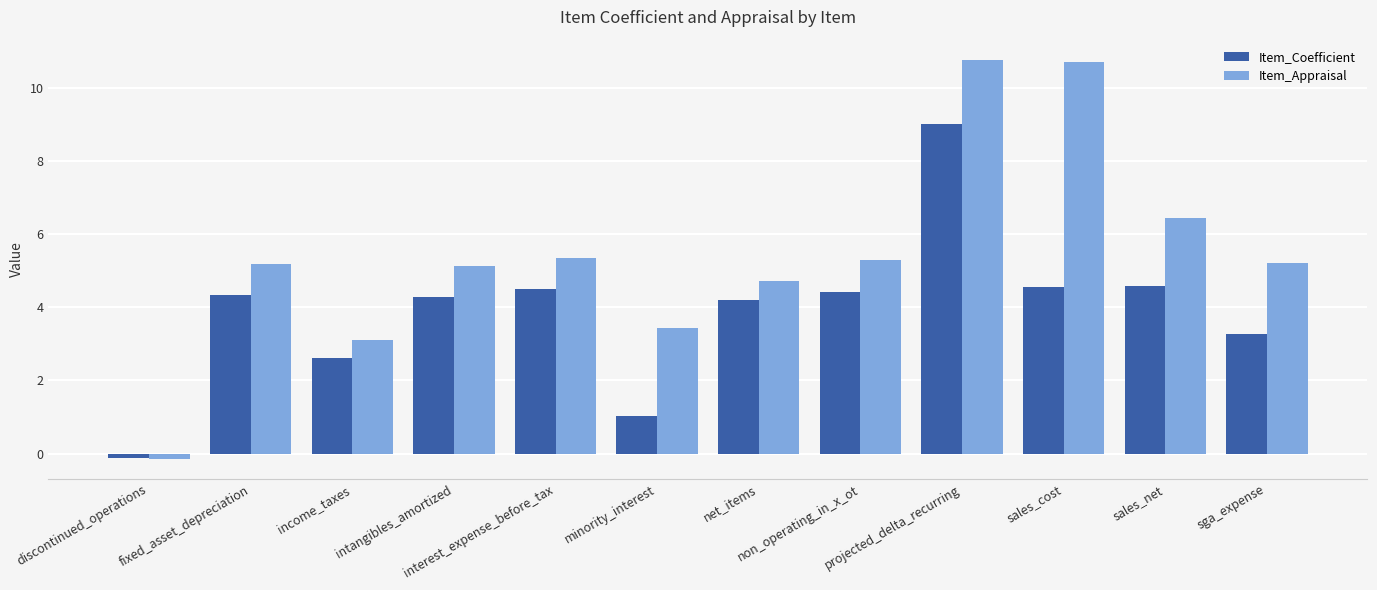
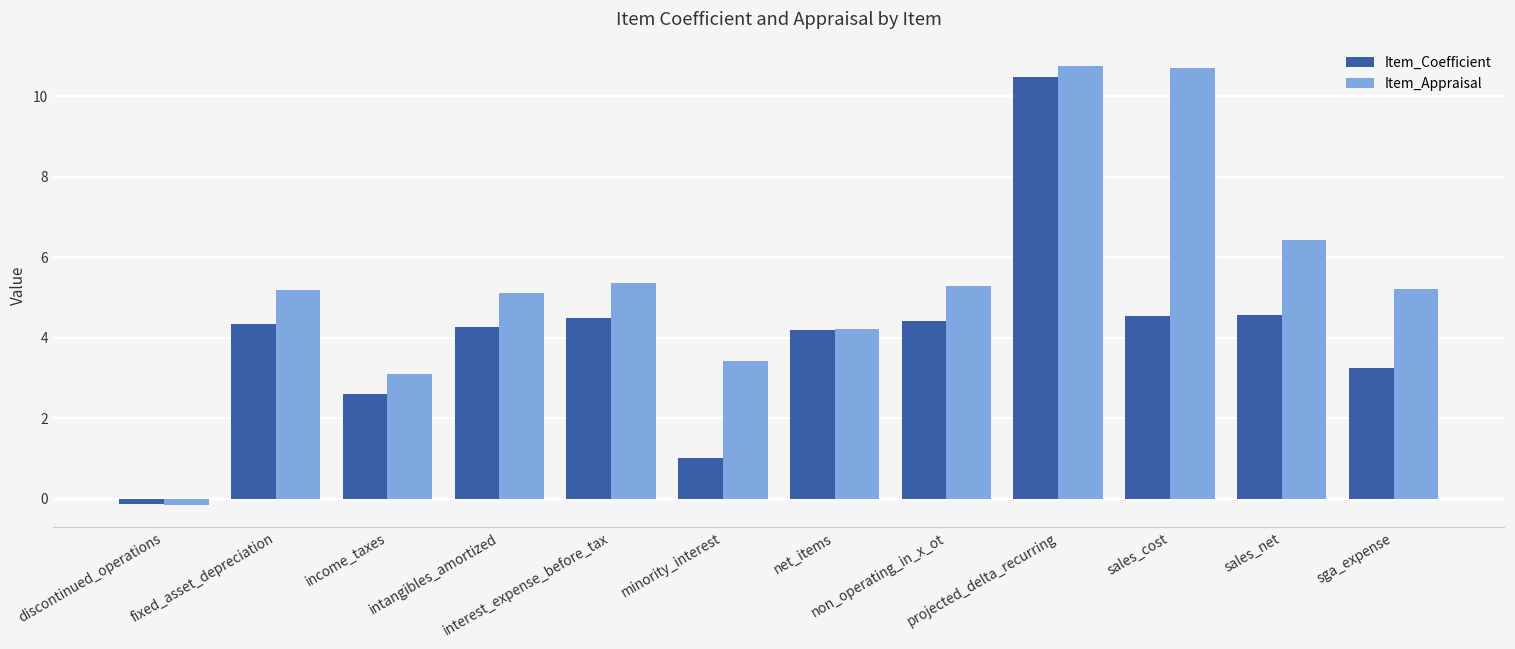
Item_Appraisal, net_items: 4.7 -> 4.2
Item_Coefficient, projected_delta_recurring: 9.0 -> 10.5
